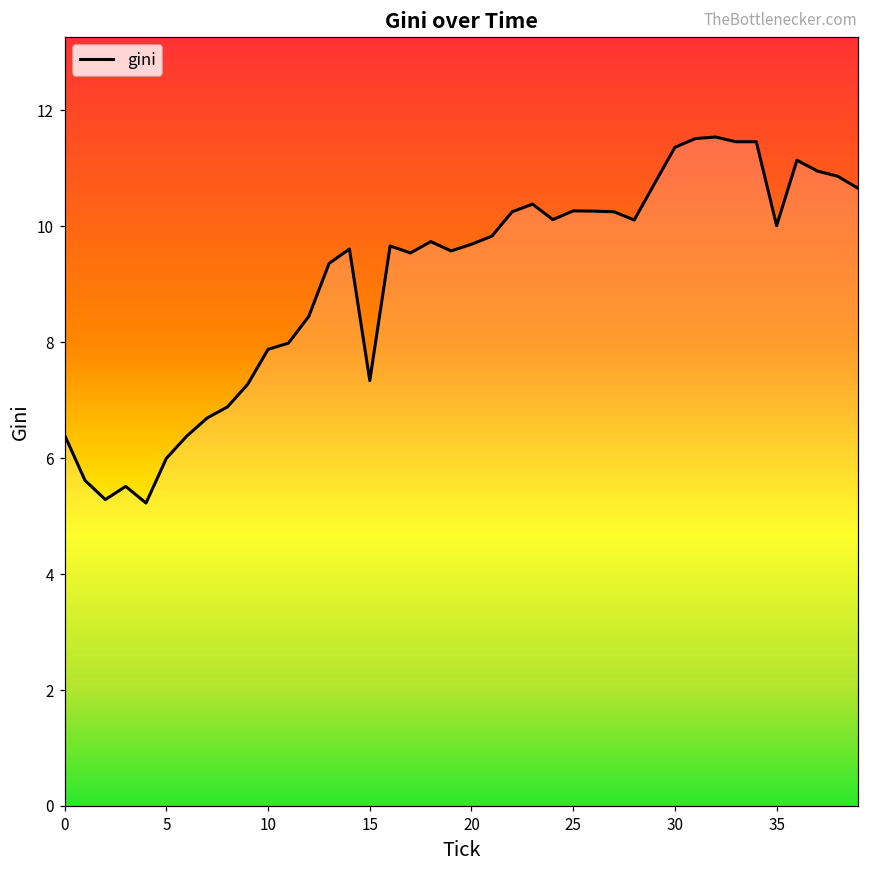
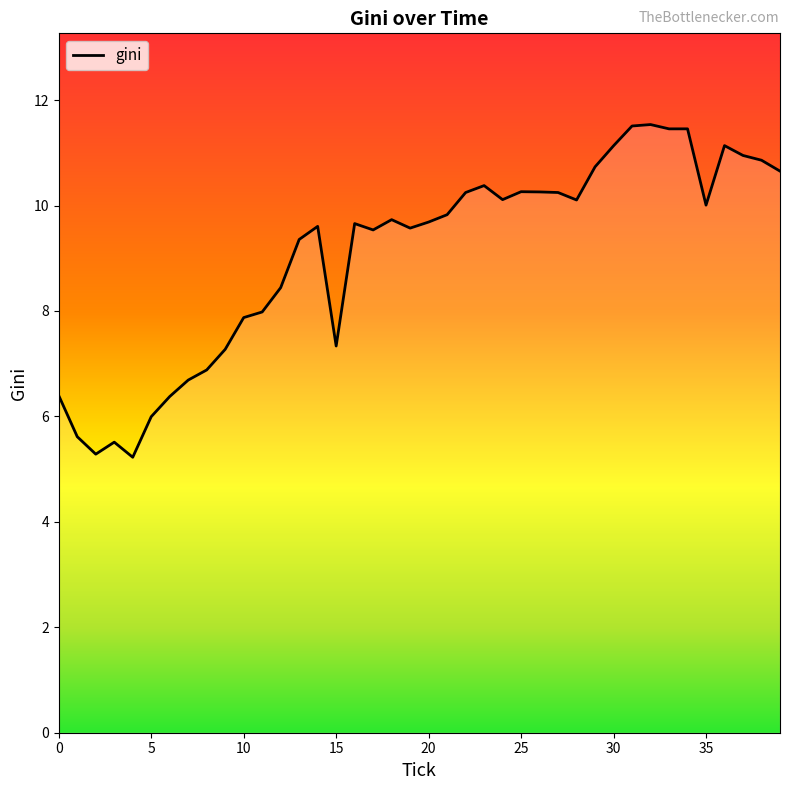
30: 11.4 -> 11.1
